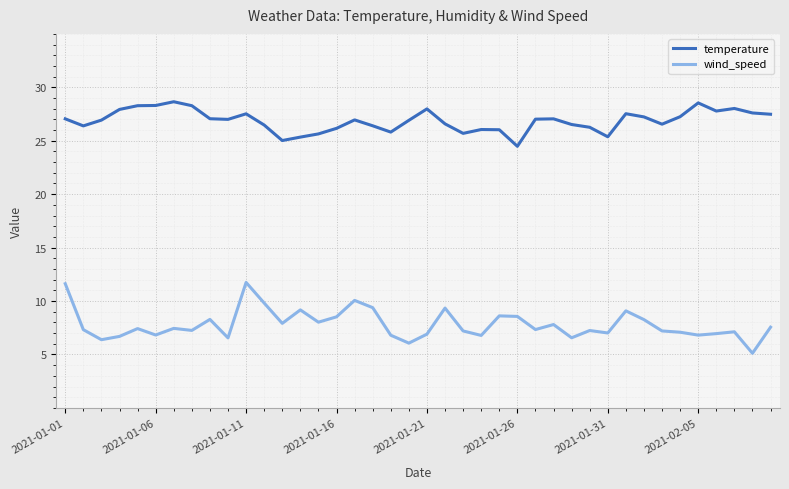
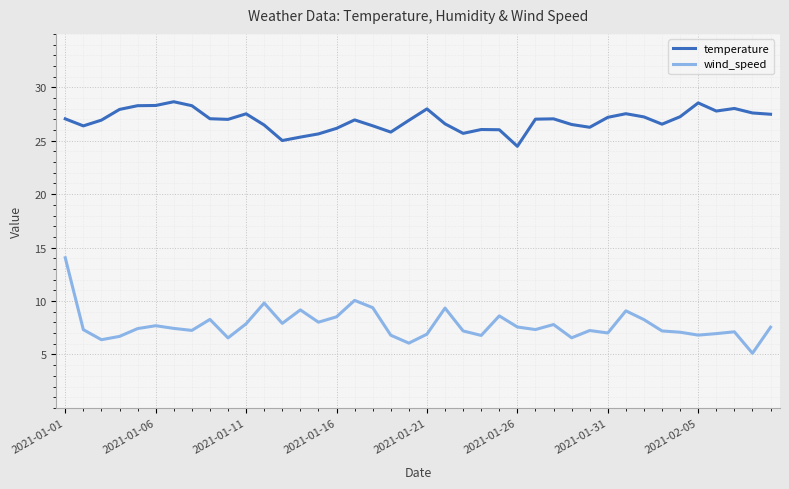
wind_speed, 2021-01-01: 11.6 -> 14.1
wind_speed, 2021-01-06: 6.8 -> 7.7
wind_speed, 2021-01-11: 11.7 -> 7.9
wind_speed, 2021-01-26: 8.6 -> 7.6
temperature, 2021-01-31: 25.4 -> 27.2
